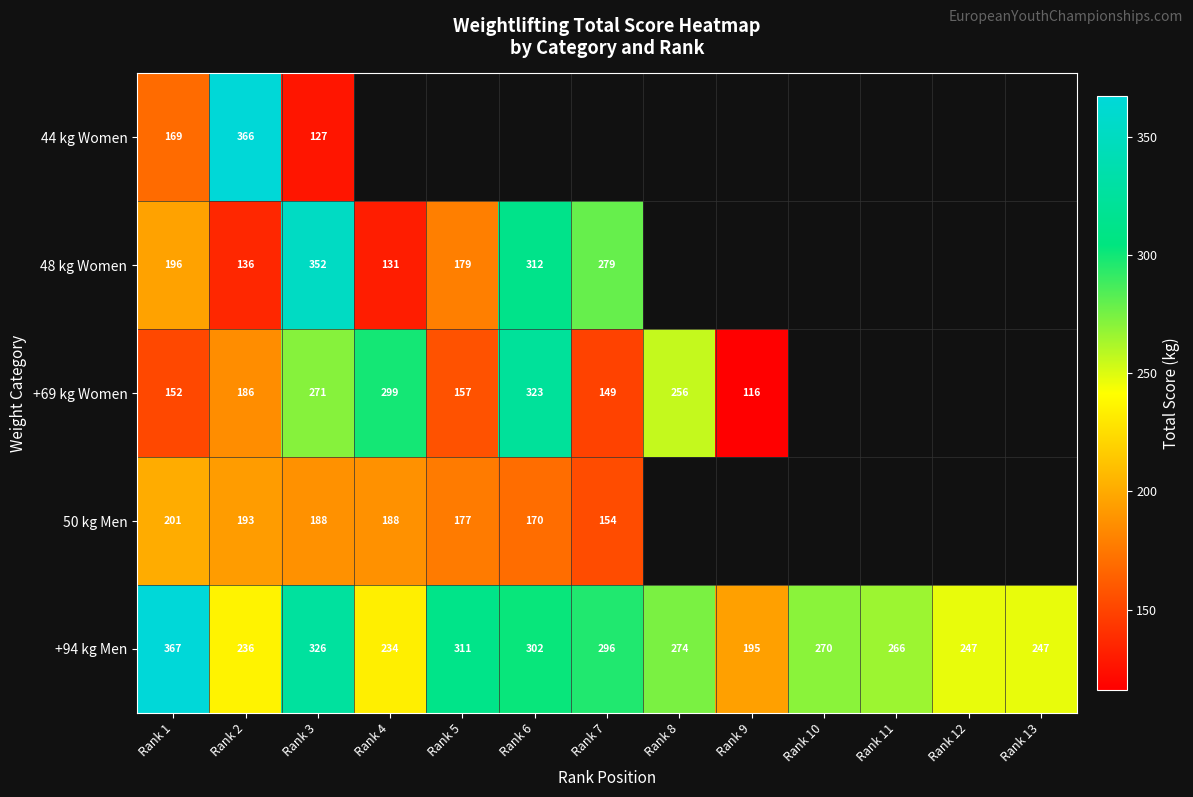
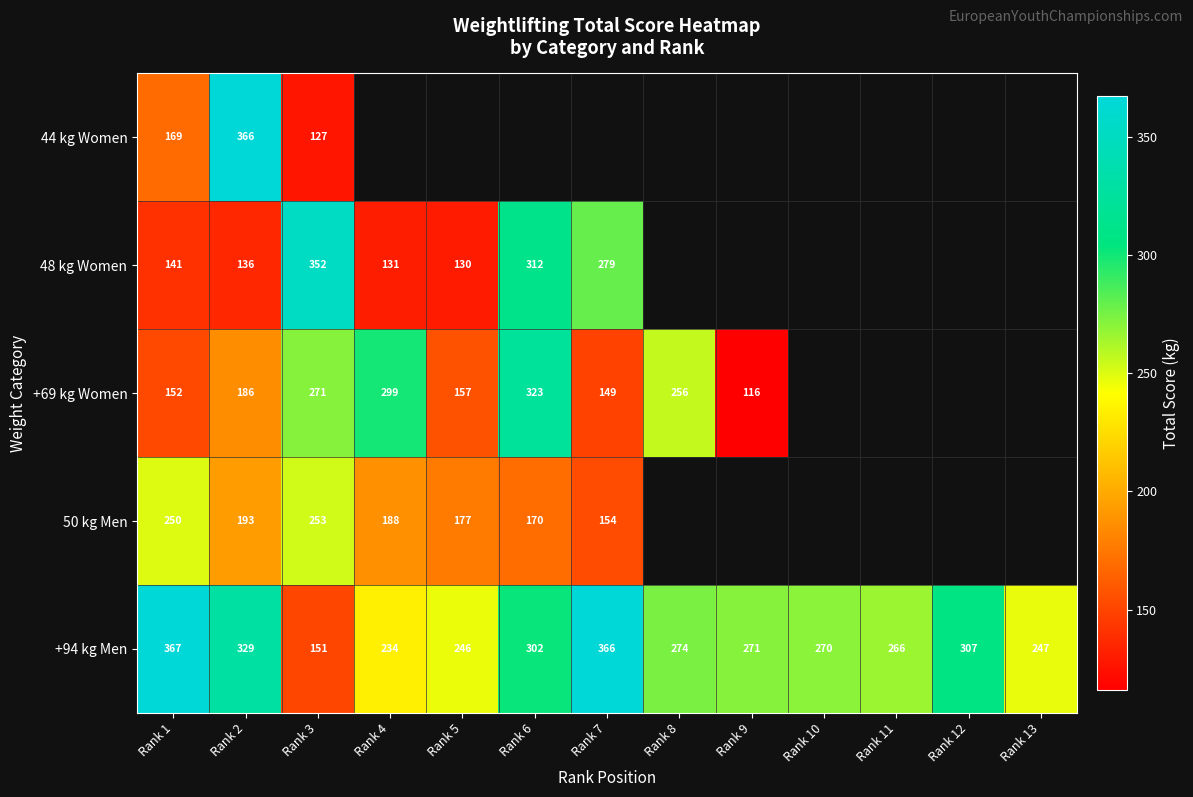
48 kg Women, Rank 1: 196 -> 141
48 kg Women, Rank 5: 179 -> 130
50 kg Men, Rank 1: 201 -> 250
50 kg Men, Rank 3: 188 -> 253
+94 kg Men, Rank 2: 236 -> 329
+94 kg Men, Rank 3: 326 -> 151
+94 kg Men, Rank 5: 311 -> 246
+94 kg Men, Rank 7: 296 -> 366
+94 kg Men, Rank 9: 195 -> 271
+94 kg Men, Rank 12: 247 -> 307
